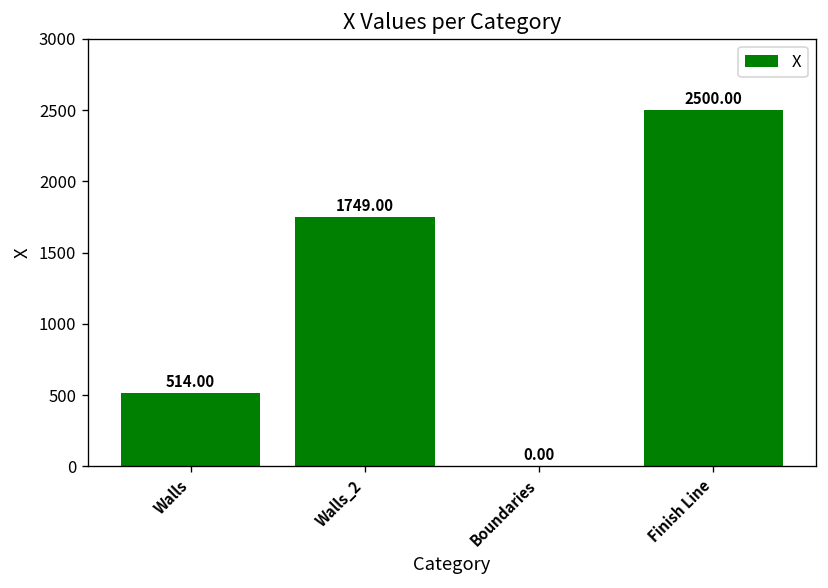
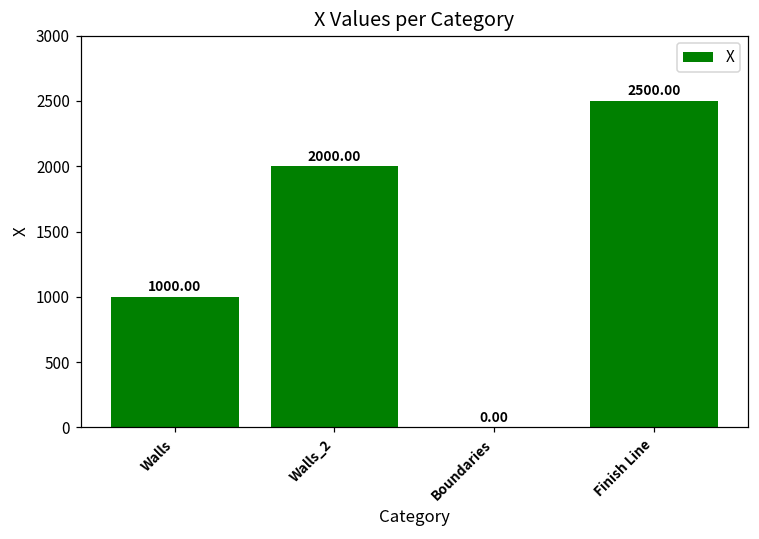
Walls: 514.00 -> 1000.00
Walls_2: 1749.00 -> 2000.00
